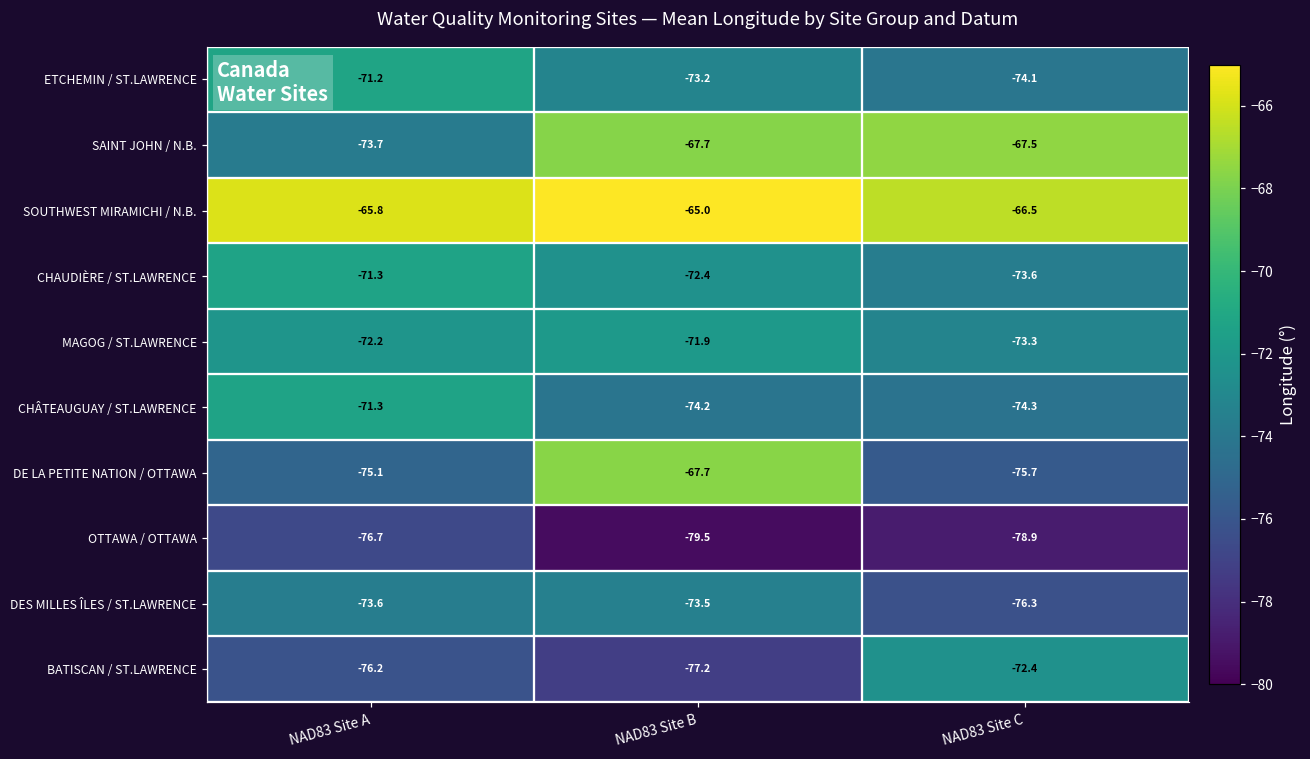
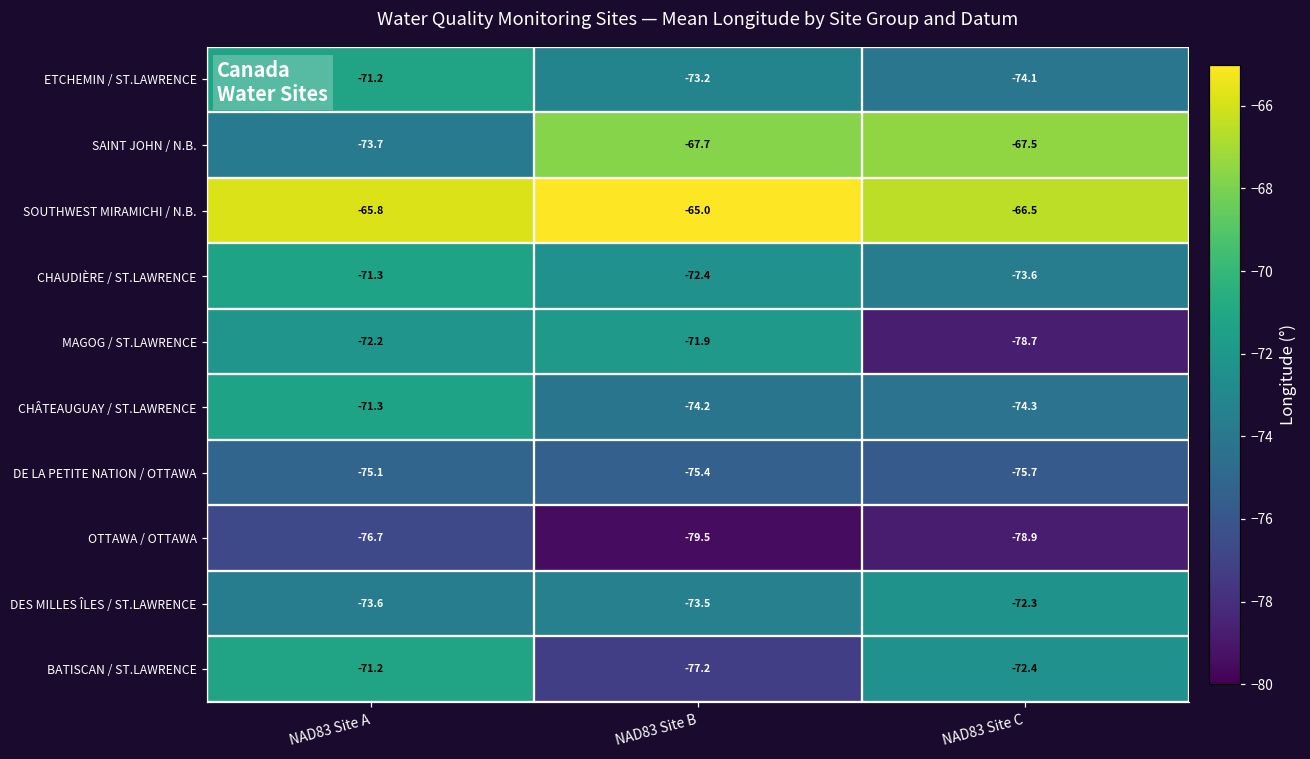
MAGOG / ST.LAWRENCE, NAD83 Site C: -73.3 -> -78.7
DE LA PETITE NATION / OTTAWA, NAD83 Site B: -67.7 -> -75.4
DES MILLES ÎLES / ST.LAWRENCE, NAD83 Site C: -76.3 -> -72.3
BATISCAN / ST.LAWRENCE, NAD83 Site A: -76.2 -> -71.2
